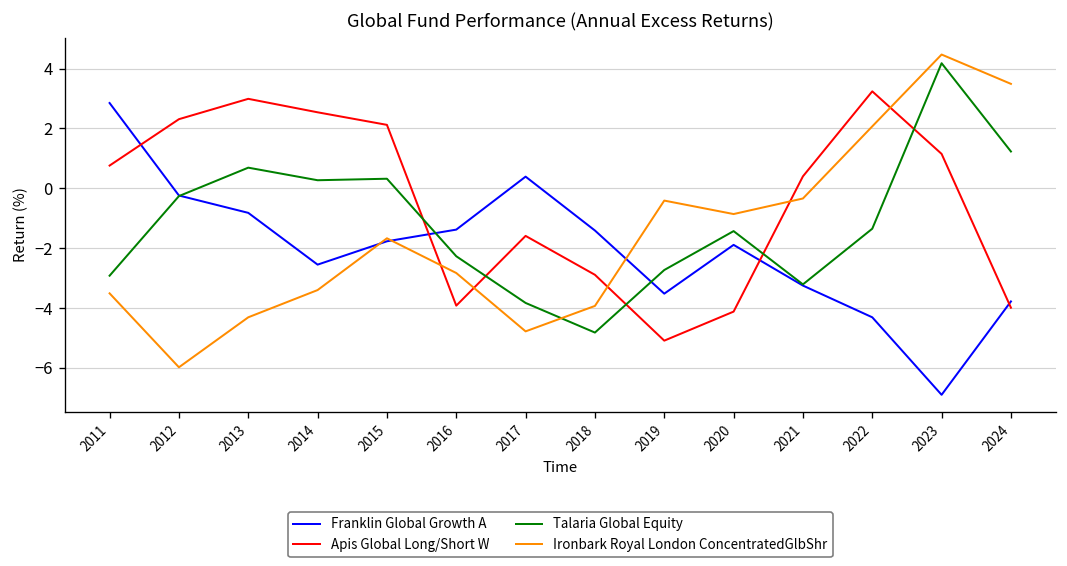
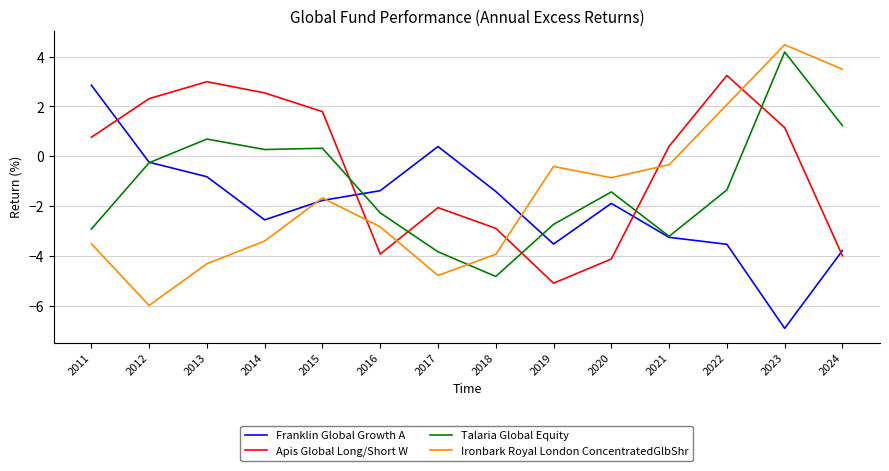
Apis Global Long/Short W, 2015: 2.1 -> 1.8
Apis Global Long/Short W, 2017: -1.6 -> -2.1
Franklin Global Growth A, 2022: -4.3 -> -3.5
